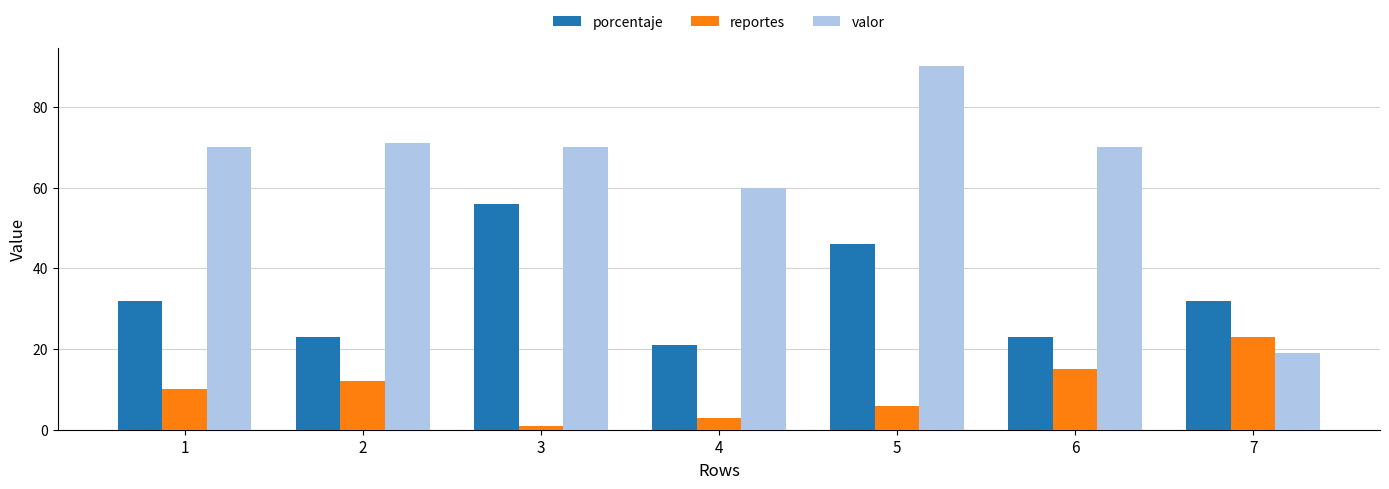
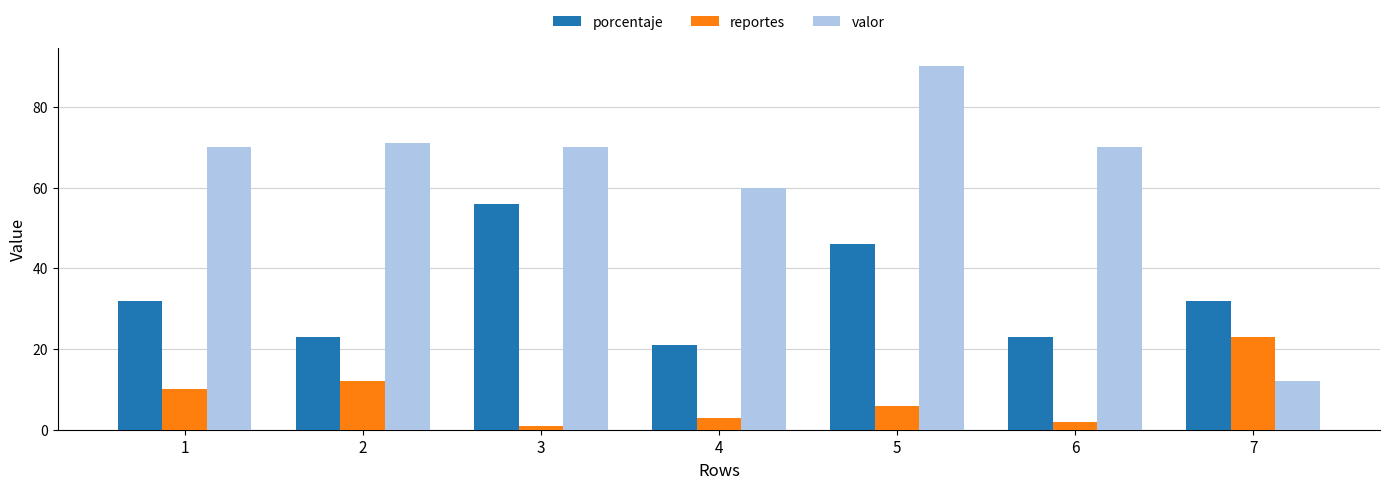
reportes, 6: 15 -> 2
valor, 7: 19 -> 12
